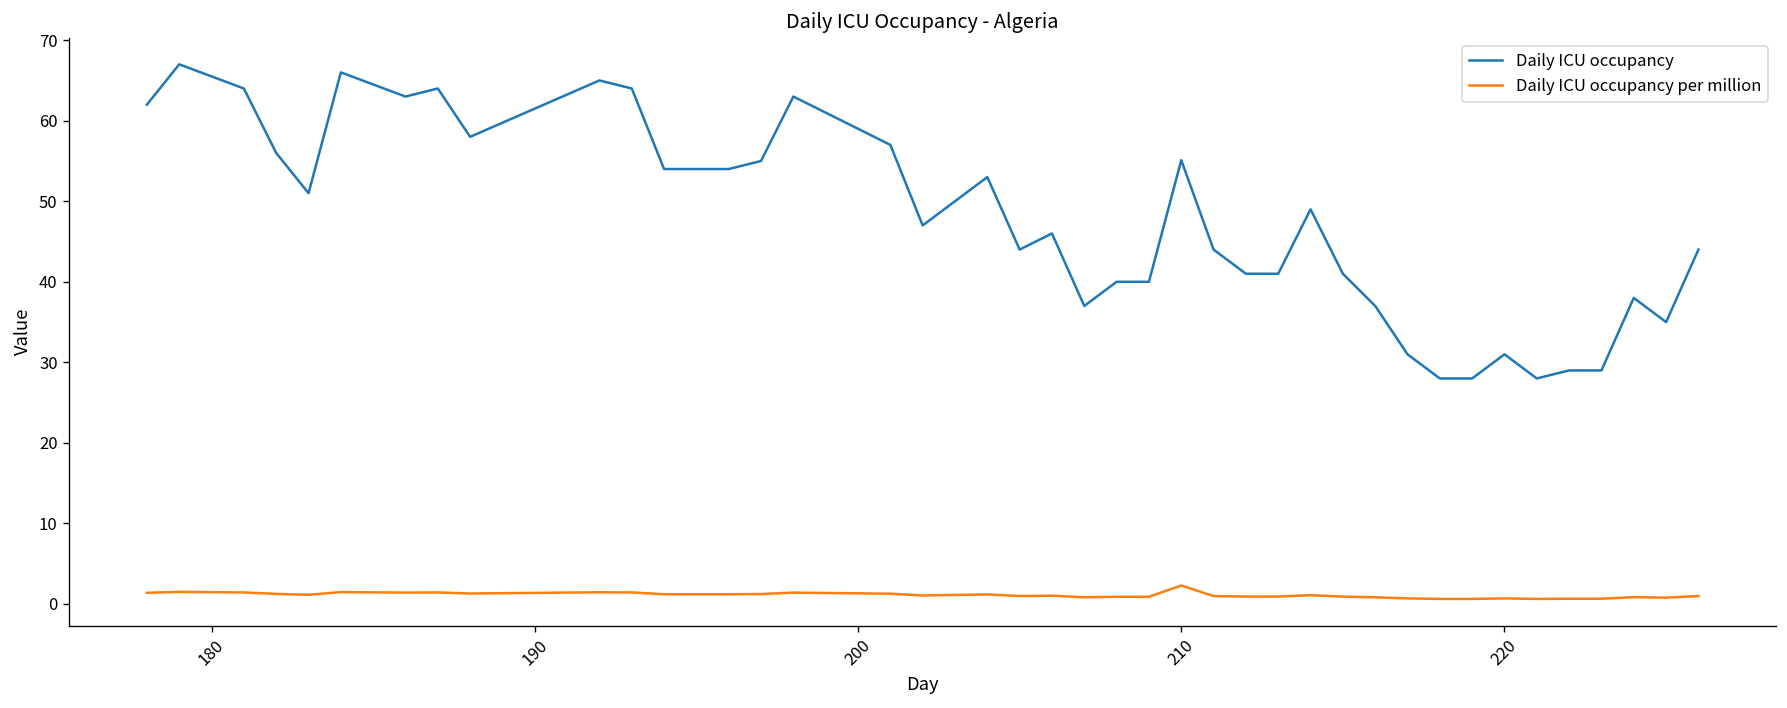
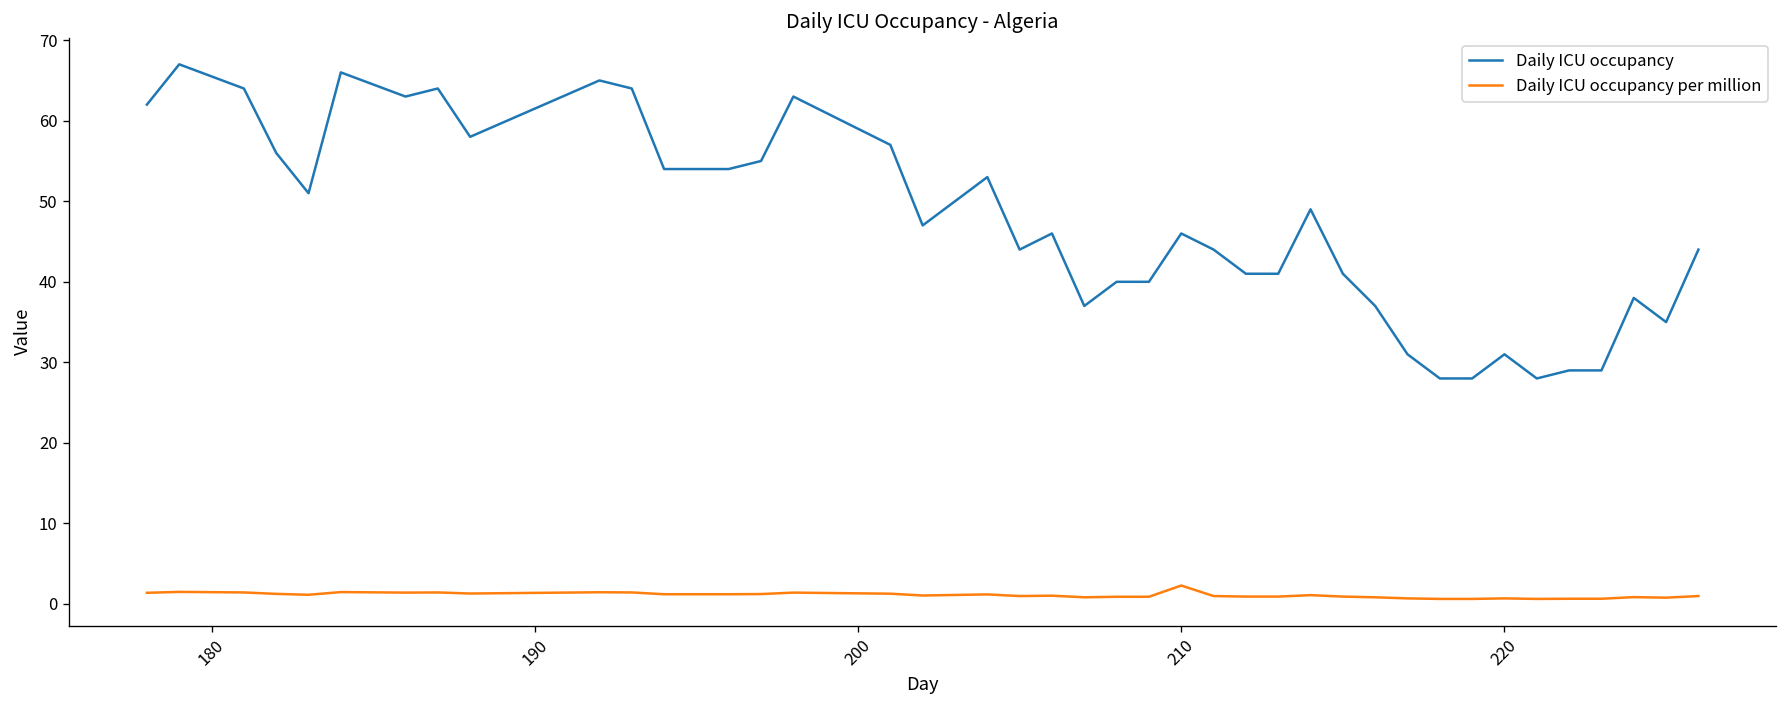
Daily ICU occupancy, 210: 55 -> 46
